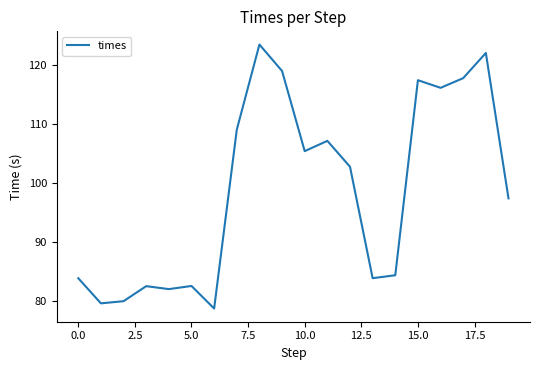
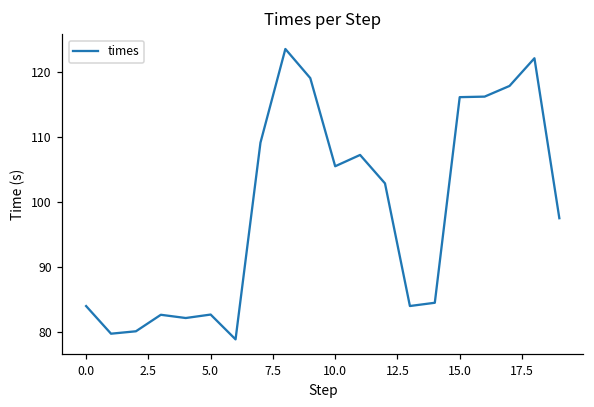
15.0: 118 -> 116
